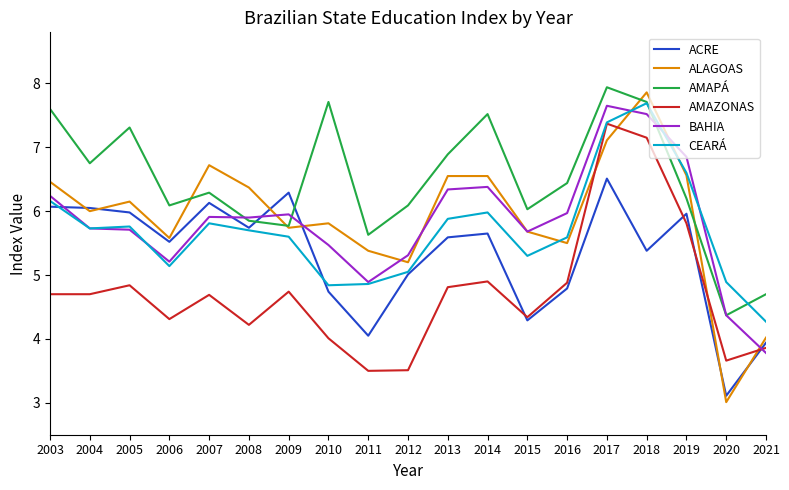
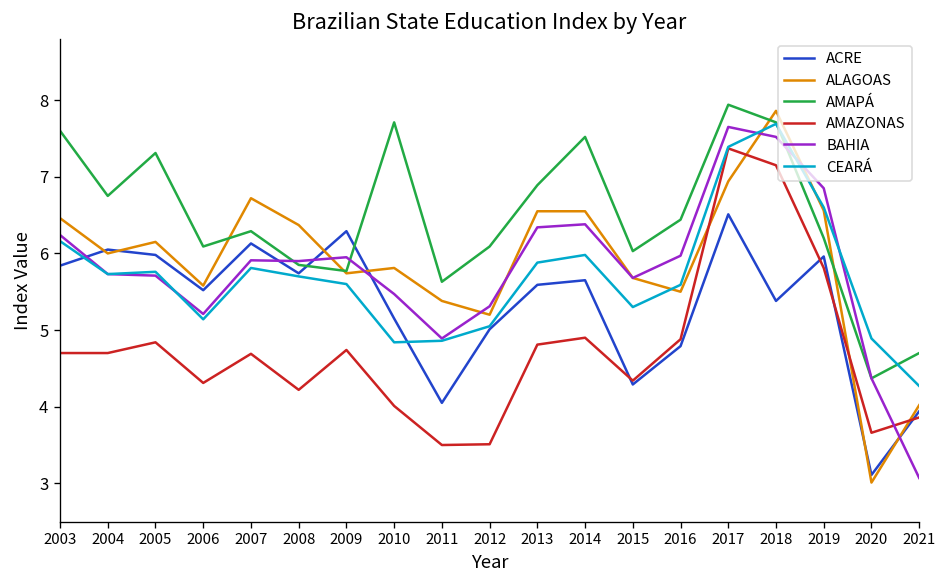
ACRE, 2003: 6.1 -> 5.8
ACRE, 2010: 4.7 -> 5.2
ALAGOAS, 2017: 7.1 -> 6.9
BAHIA, 2021: 3.8 -> 3.1
